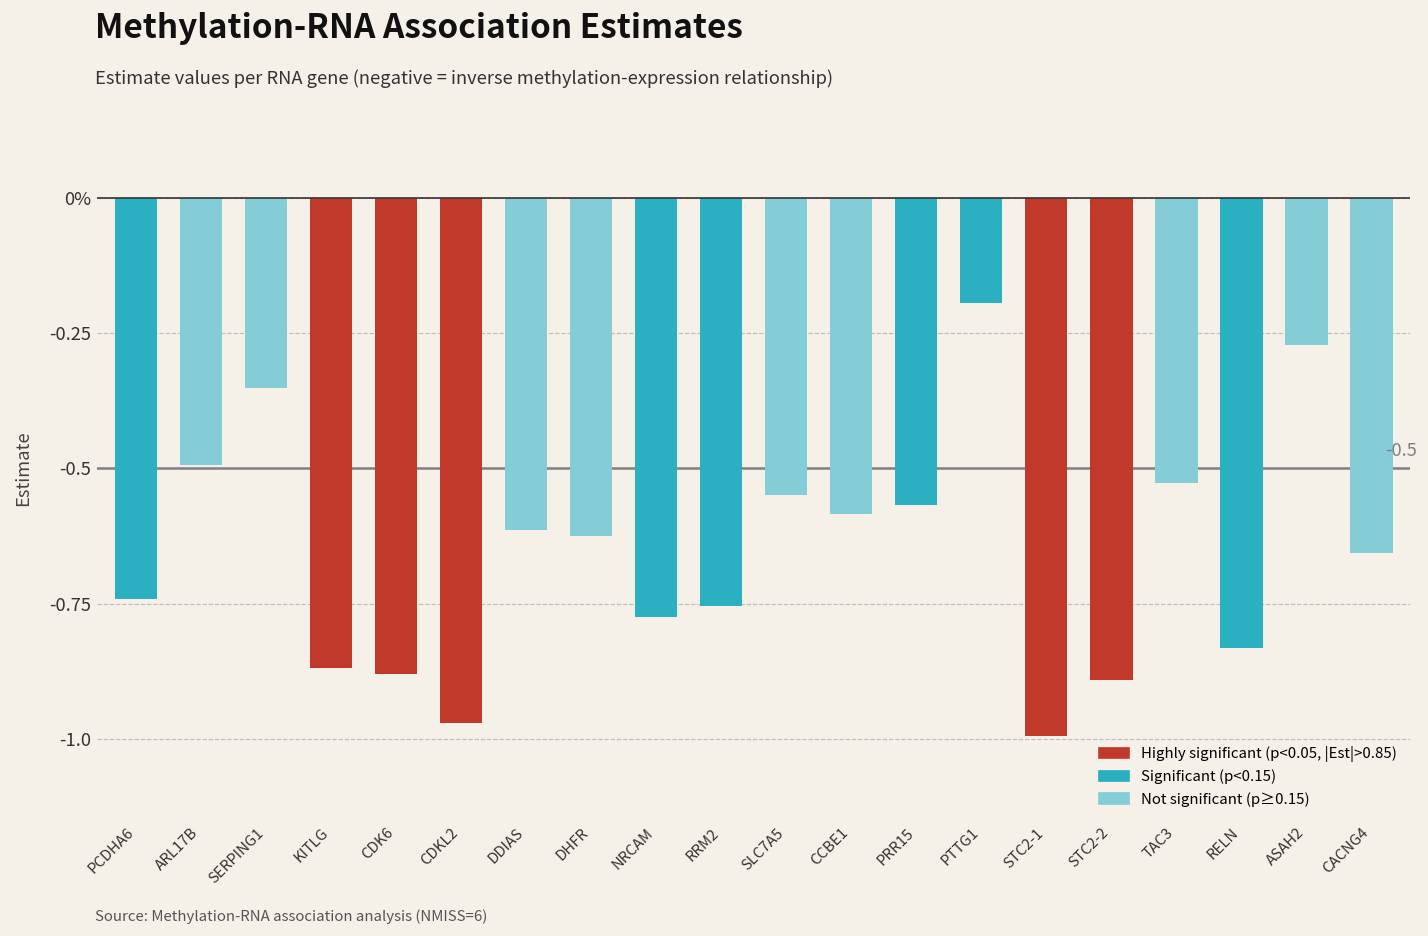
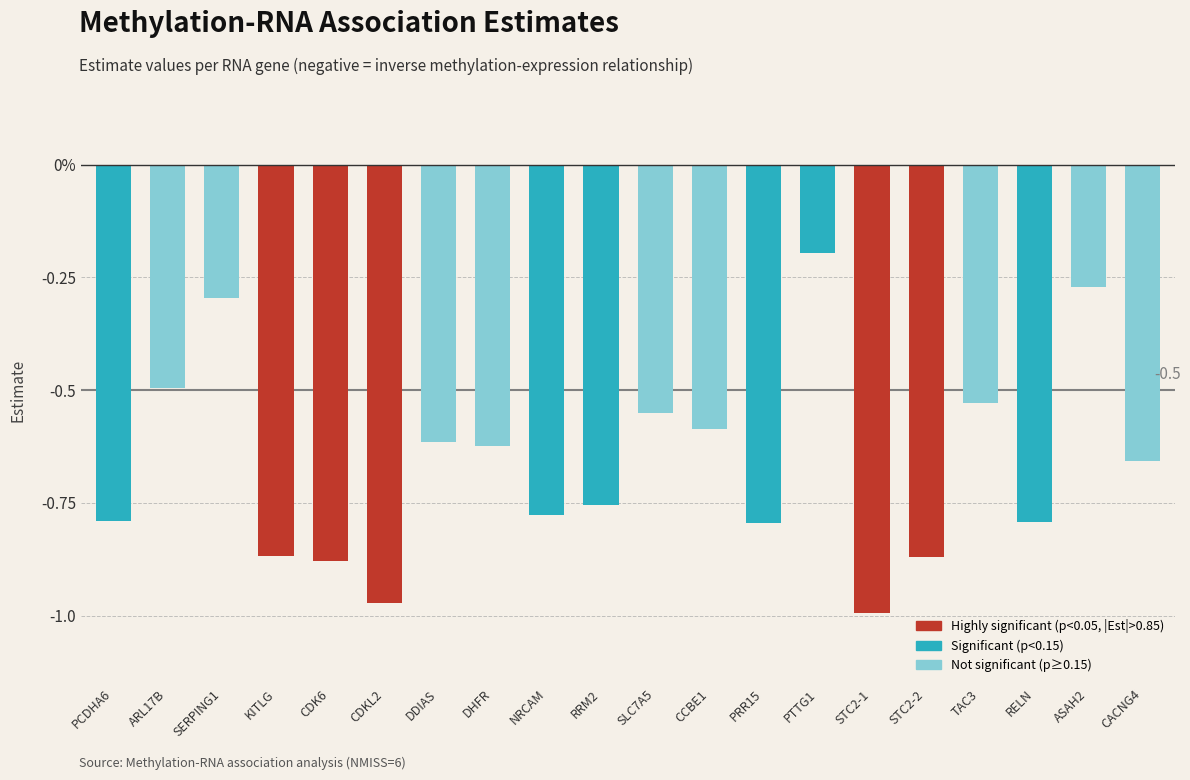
PCDHA6: -0.74 -> -0.79
SERPING1: -0.35 -> -0.29
PRR15: -0.57 -> -0.79
STC2-2: -0.89 -> -0.87
RELN: -0.83 -> -0.79
